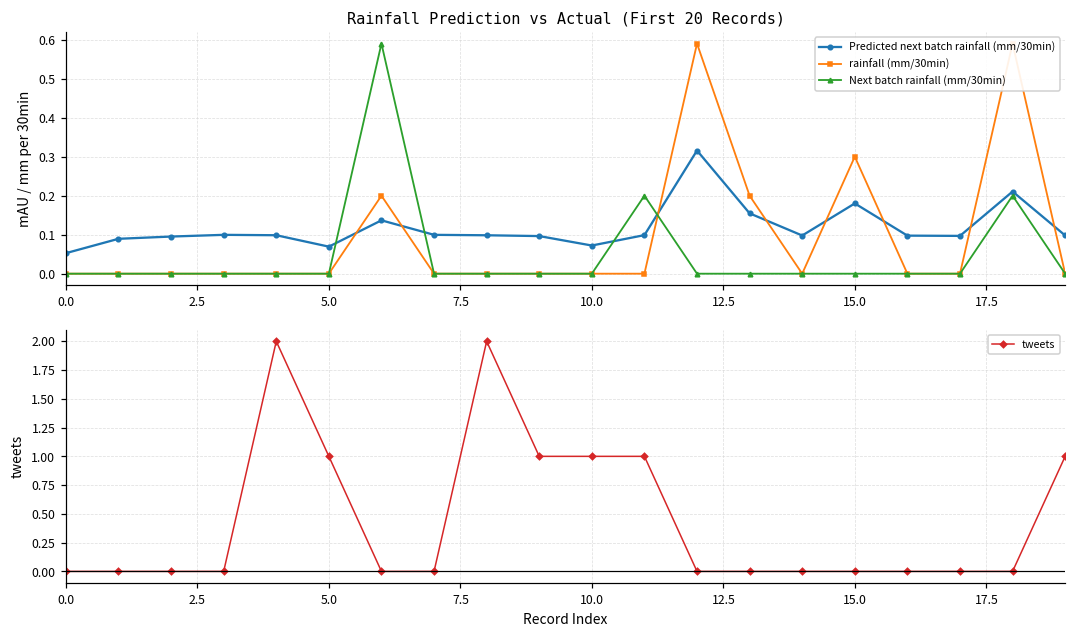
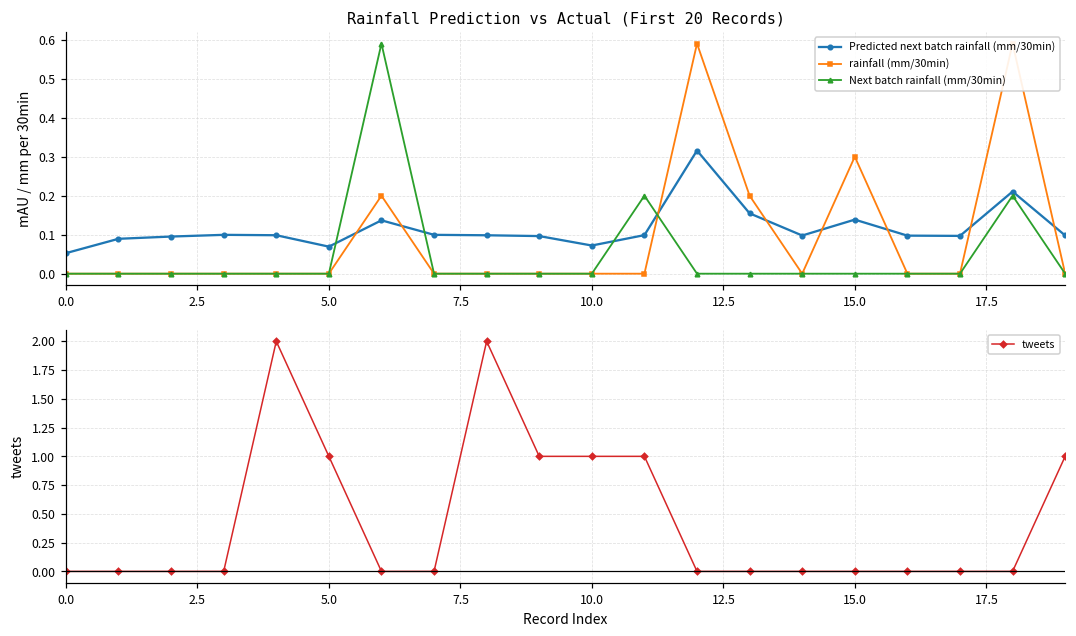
Rainfall Prediction vs Actual (First 20 Records), Predicted next batch rainfall (mm/30min), 15.0: 0.18 -> 0.14
